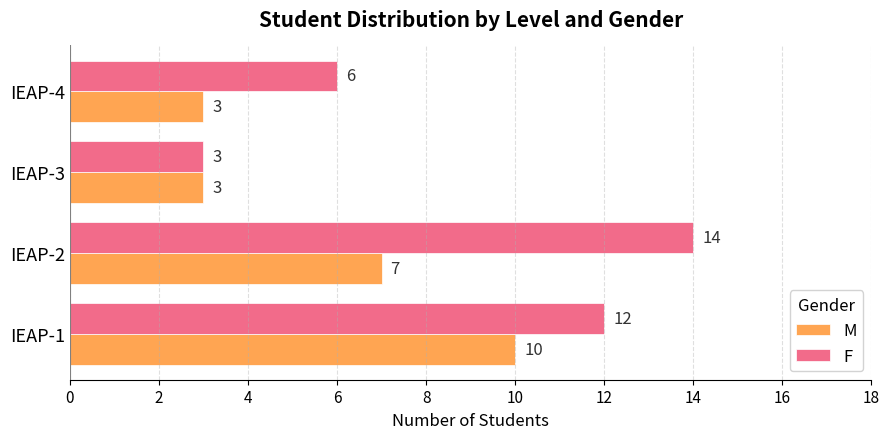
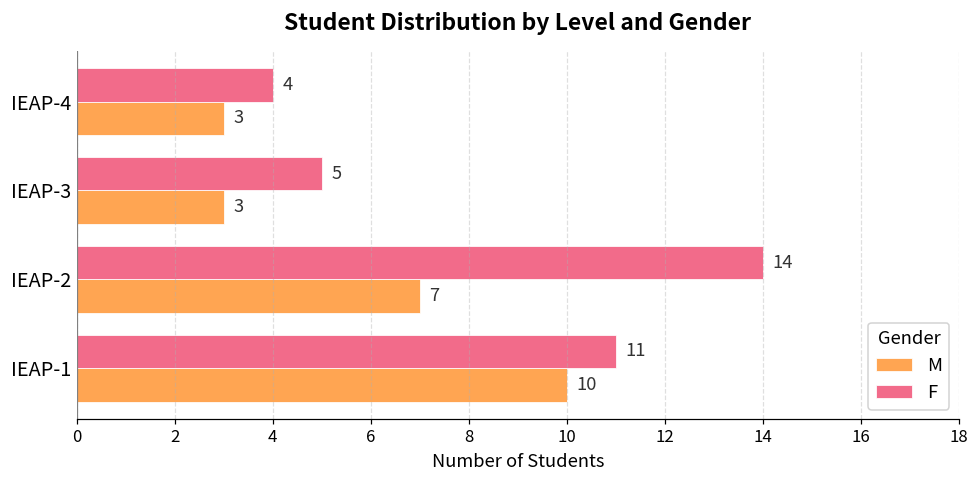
F, IEAP-4: 6 -> 4
F, IEAP-3: 3 -> 5
F, IEAP-1: 12 -> 11
